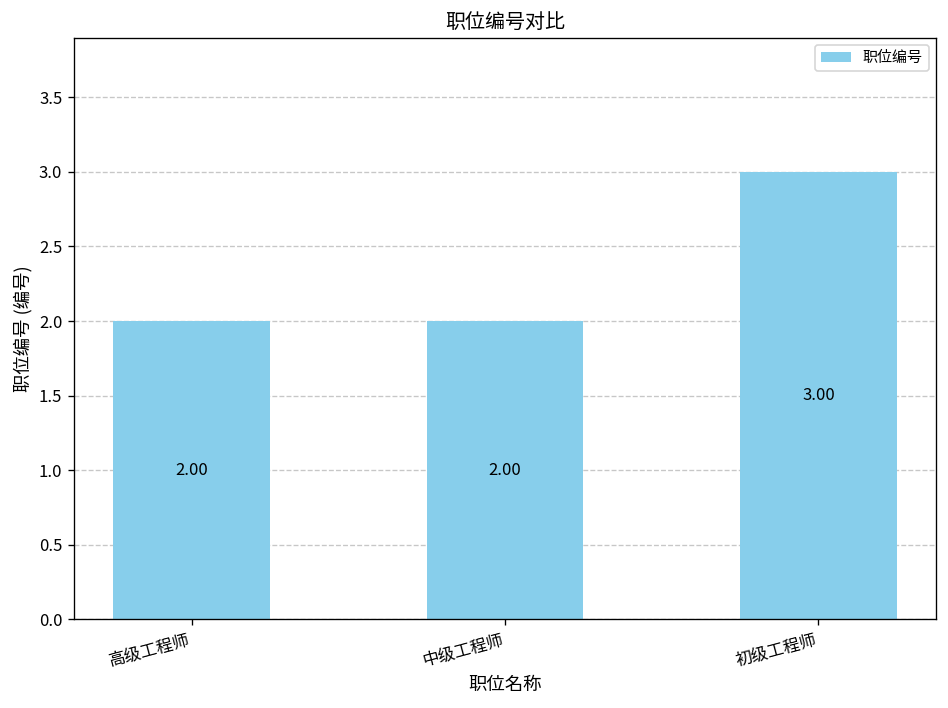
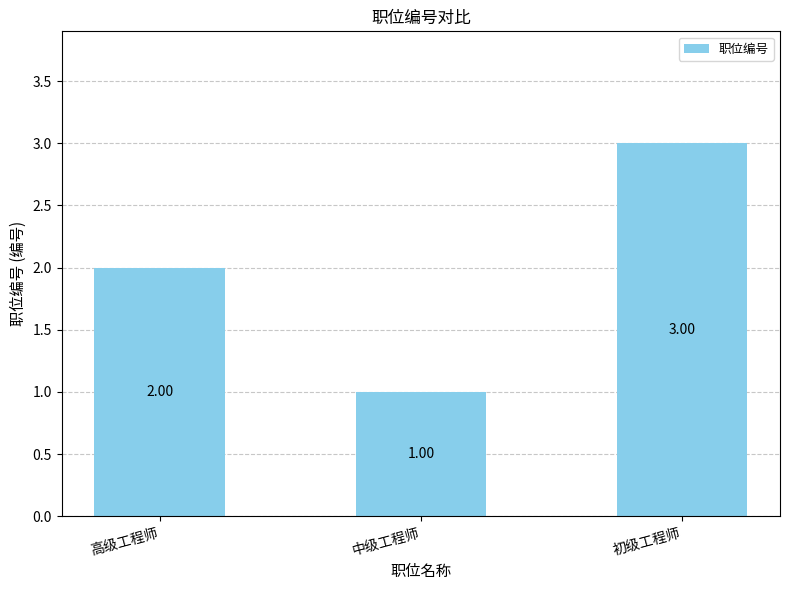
中级工程师: 2.00 -> 1.00
